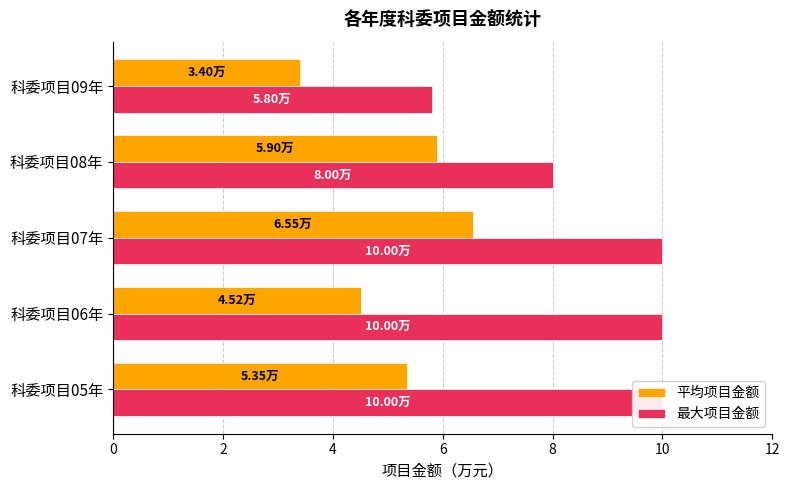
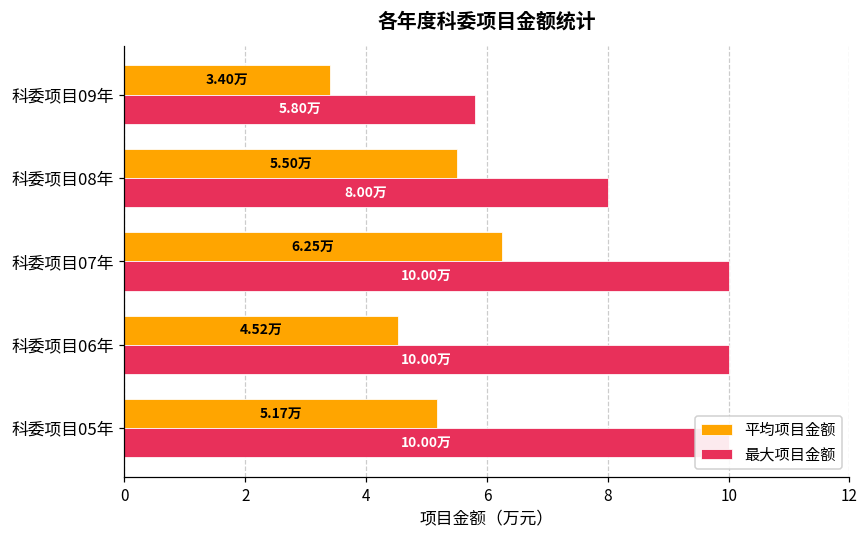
平均项目金额, 科委项目08年: 5.90万 -> 5.50万
平均项目金额, 科委项目07年: 6.55万 -> 6.25万
平均项目金额, 科委项目05年: 5.35万 -> 5.17万
